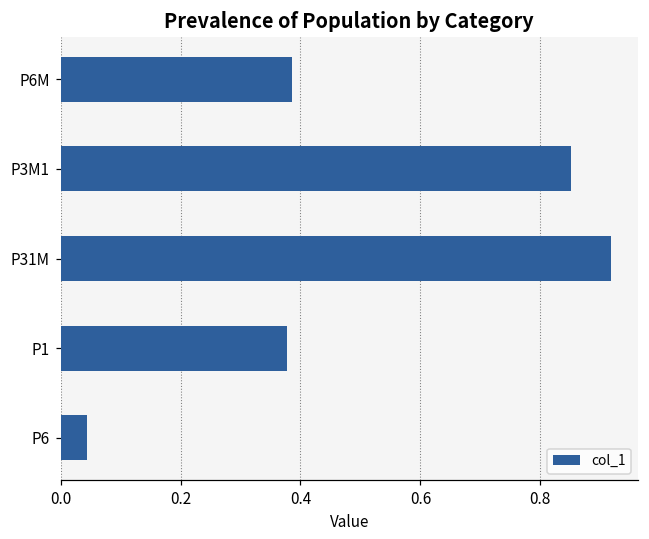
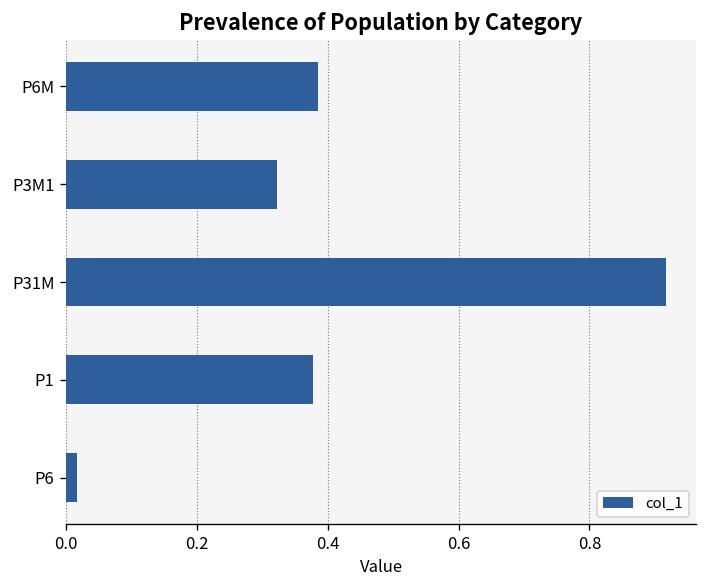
P3M1: 0.85 -> 0.32
P6: 0.04 -> 0.02
